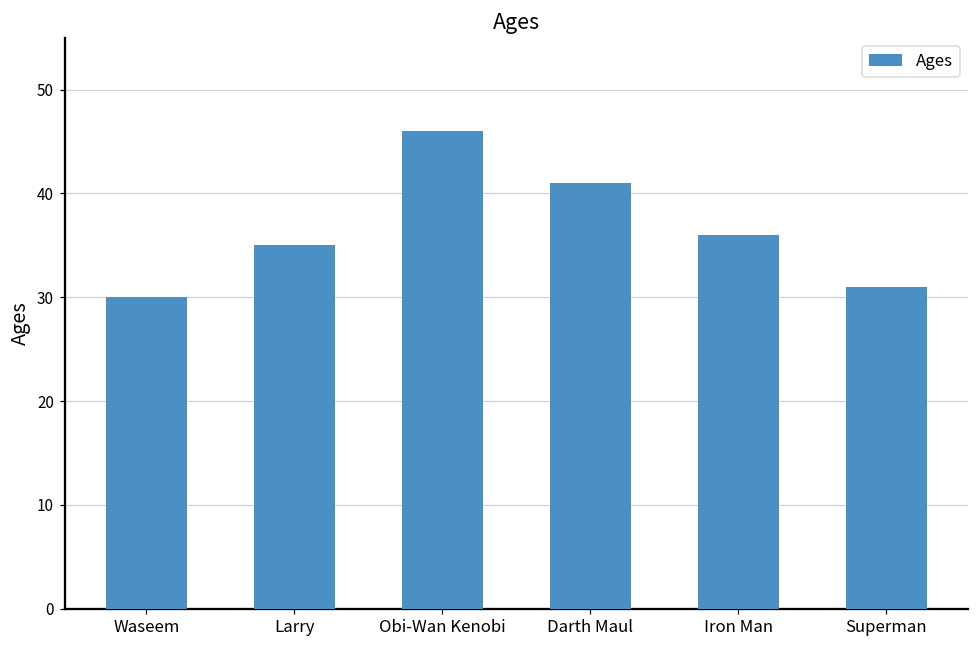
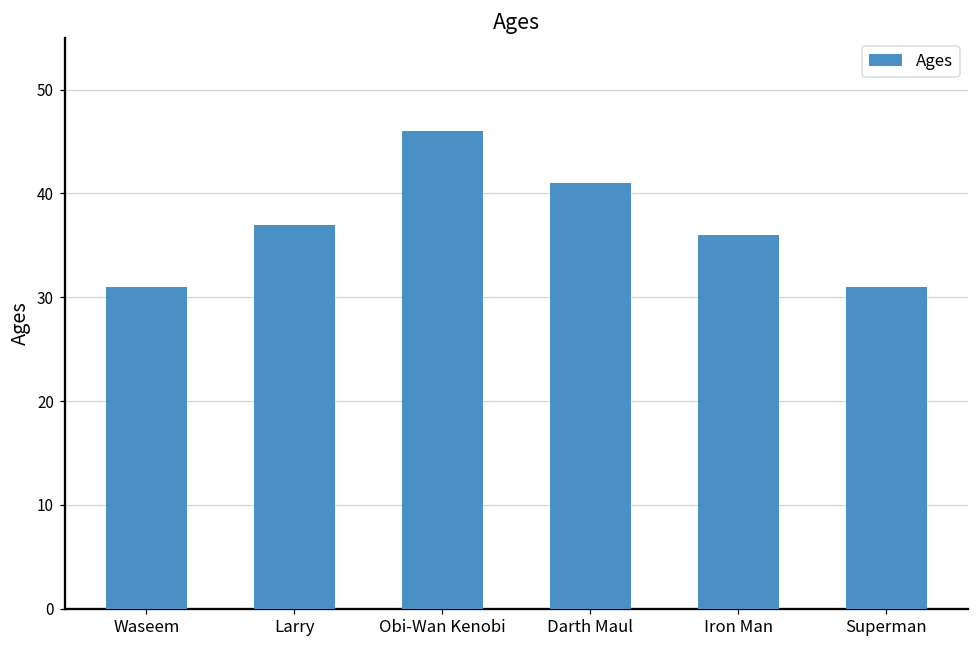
Waseem: 30 -> 31
Larry: 35 -> 37
